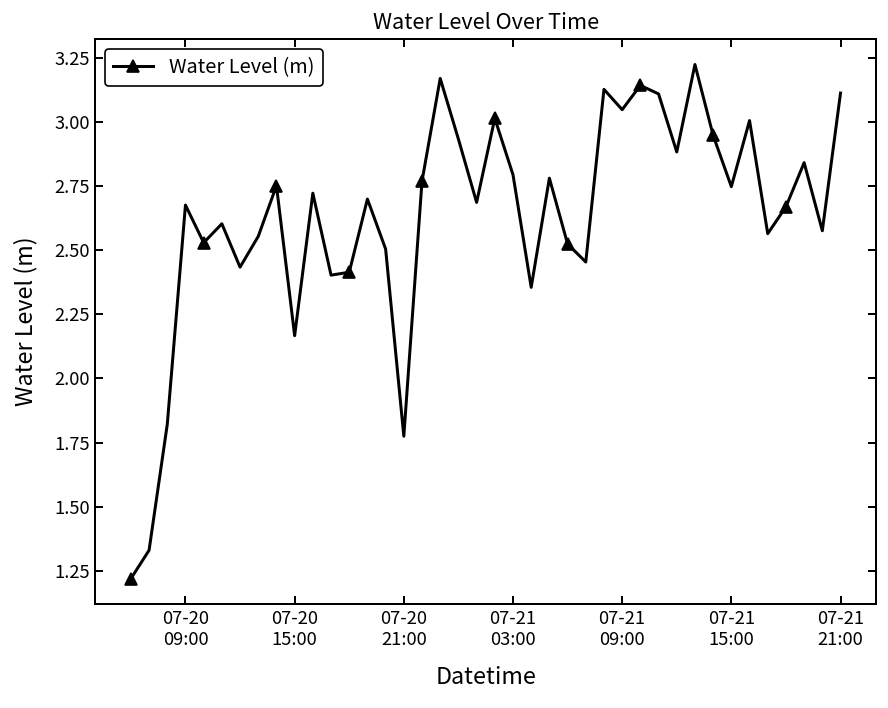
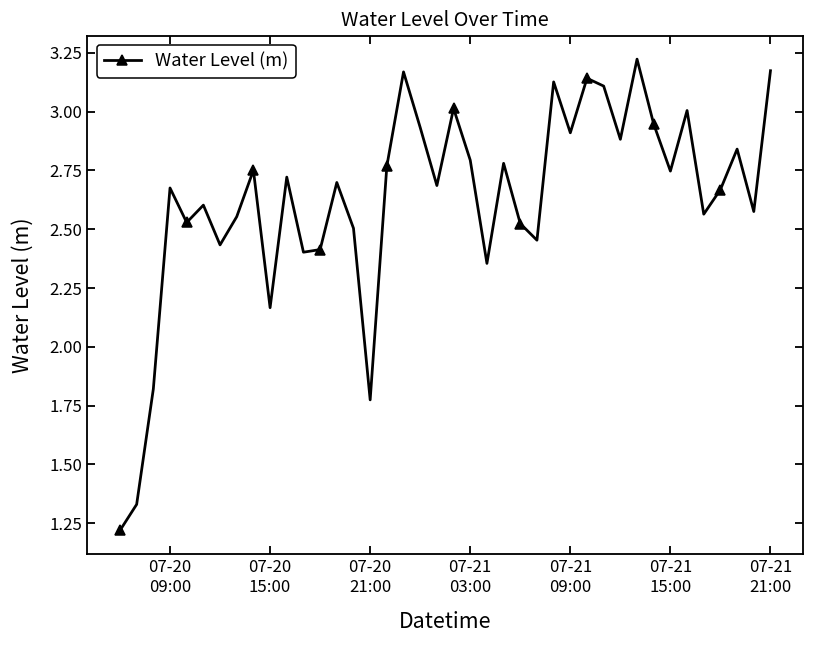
07-21 09:00: 3.05 -> 2.91
07-21 21:00: 3.11 -> 3.17
